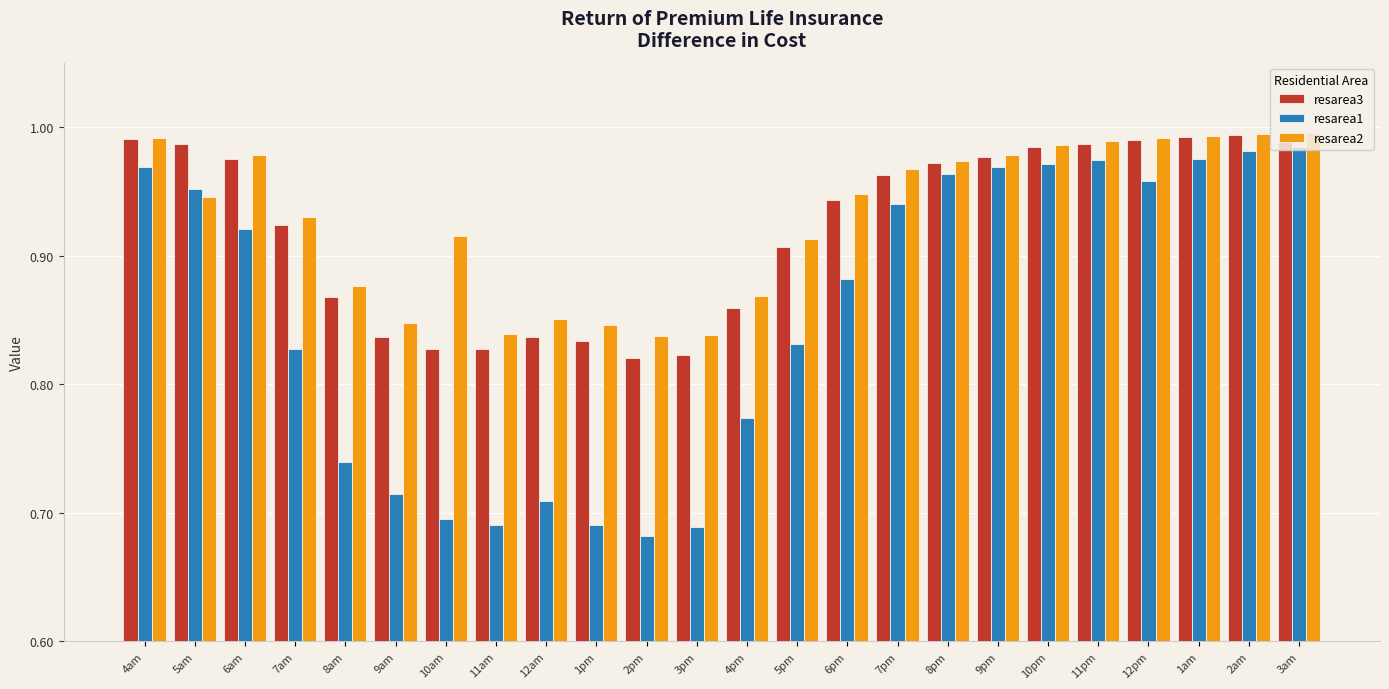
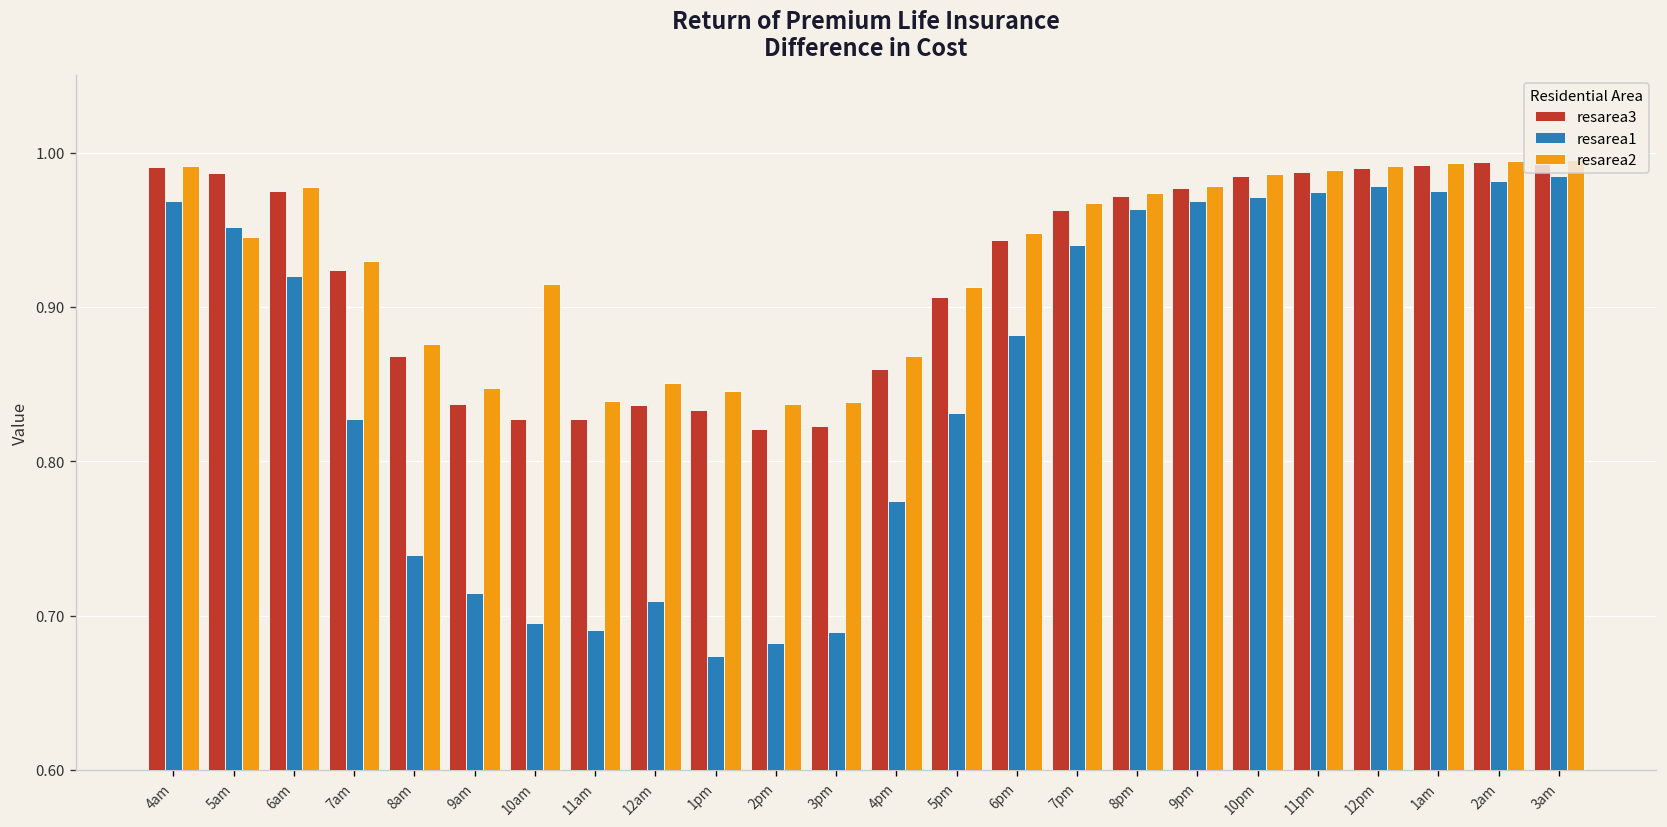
resarea1, 1pm: 0.691 -> 0.674
resarea1, 12pm: 0.958 -> 0.978
